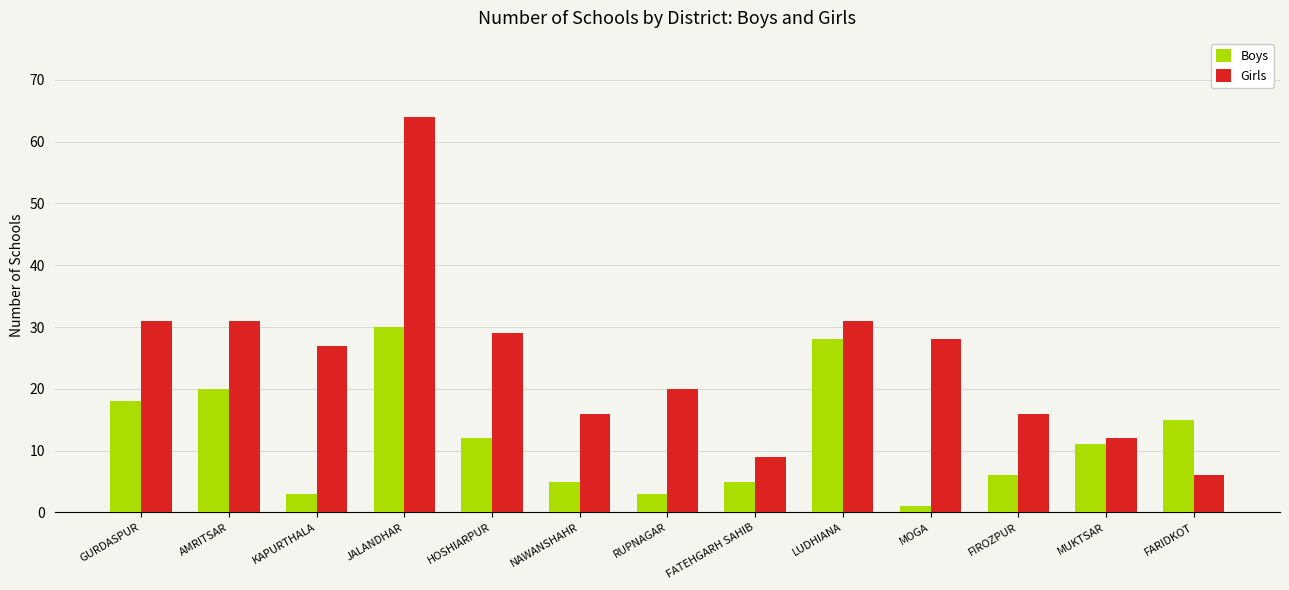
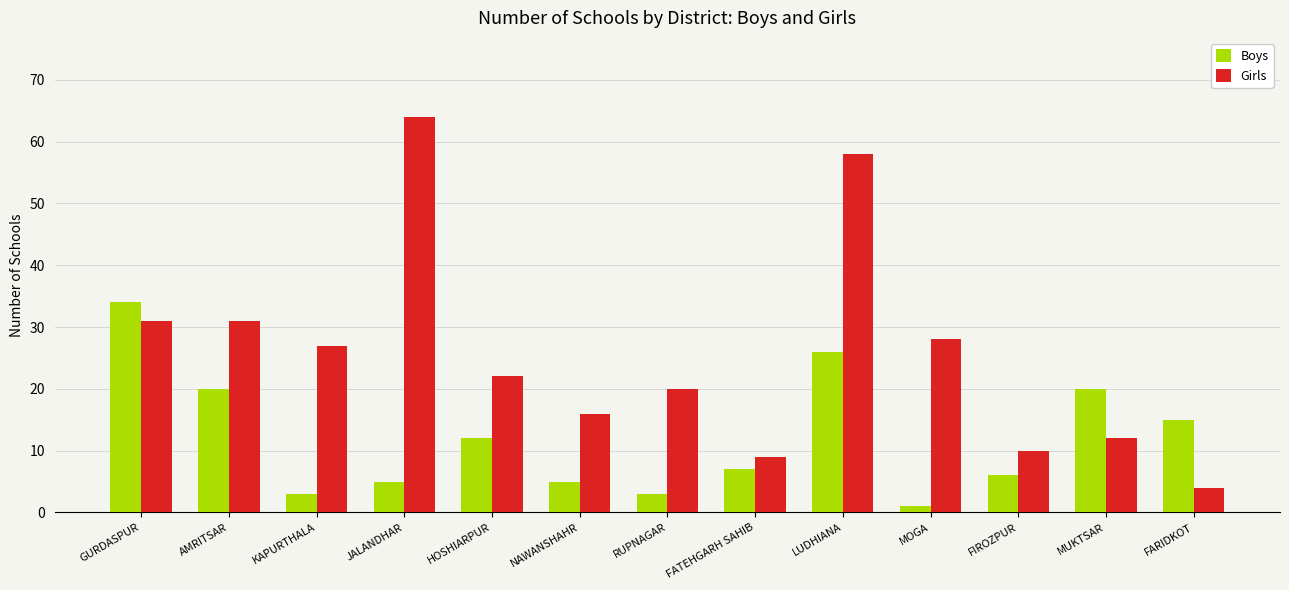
Boys, GURDASPUR: 18 -> 34
Boys, JALANDHAR: 30 -> 5
Girls, HOSHIARPUR: 29 -> 22
Boys, FATEHGARH SAHIB: 5 -> 7
Boys, LUDHIANA: 28 -> 26
Girls, LUDHIANA: 31 -> 58
Girls, FIROZPUR: 16 -> 10
Boys, MUKTSAR: 11 -> 20
Girls, FARIDKOT: 6 -> 4
